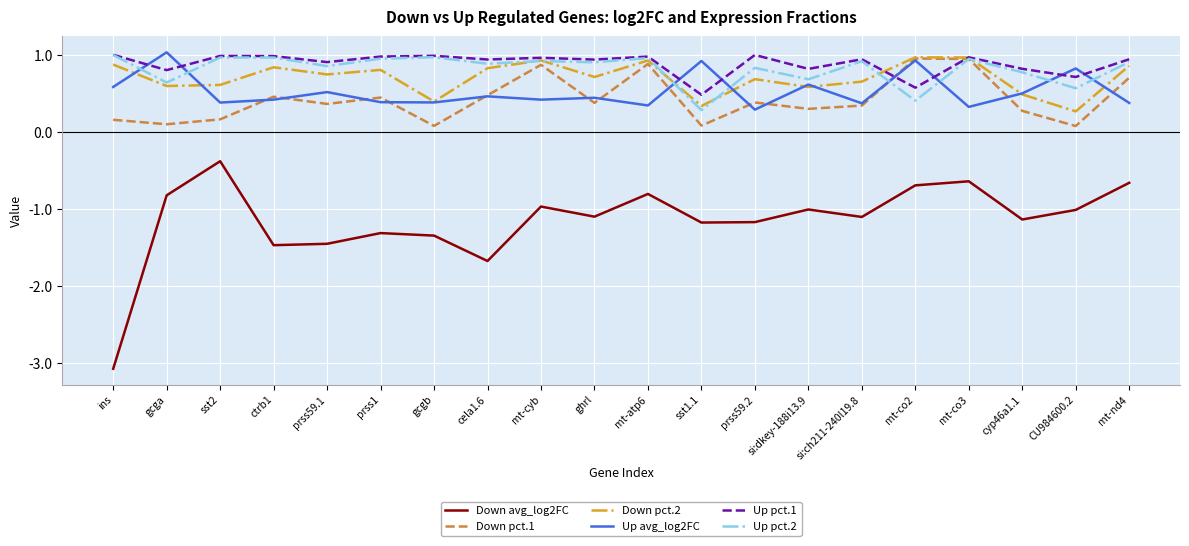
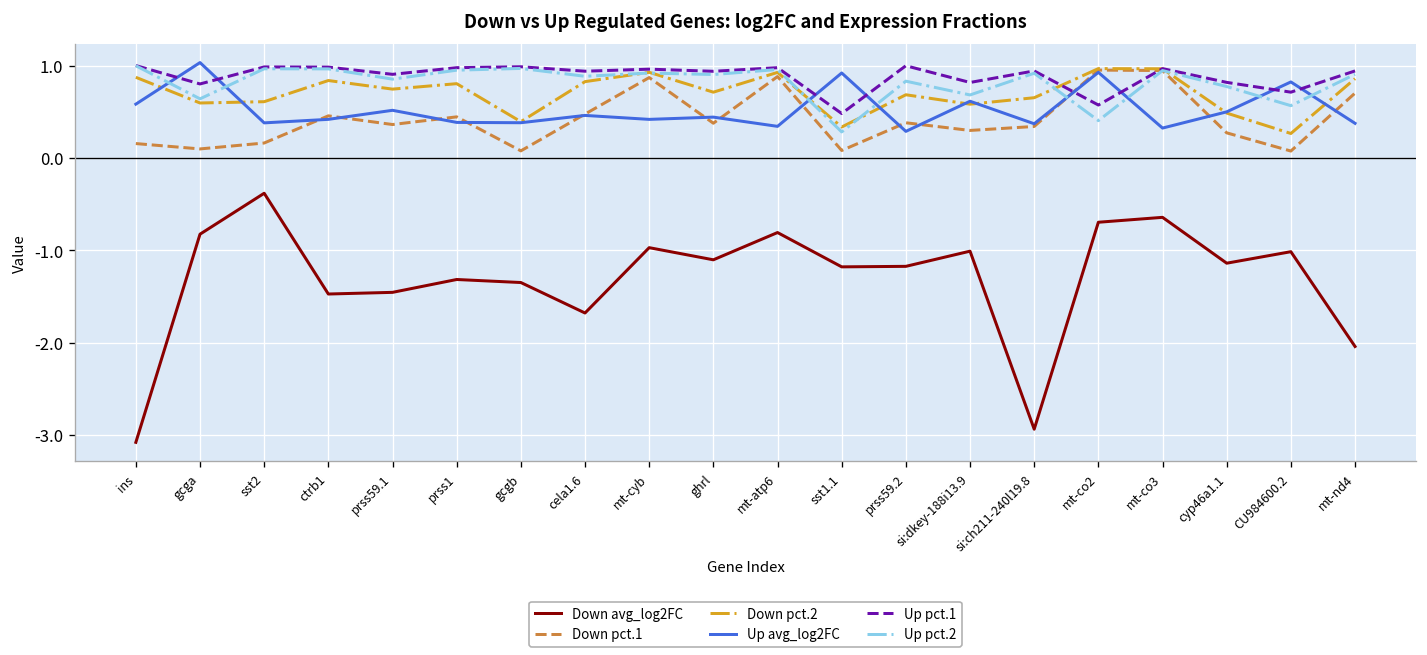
Down avg_log2FC, si:ch211-240l19.8: -1.1 -> -2.9
Down avg_log2FC, mt-nd4: -0.7 -> -2.0
